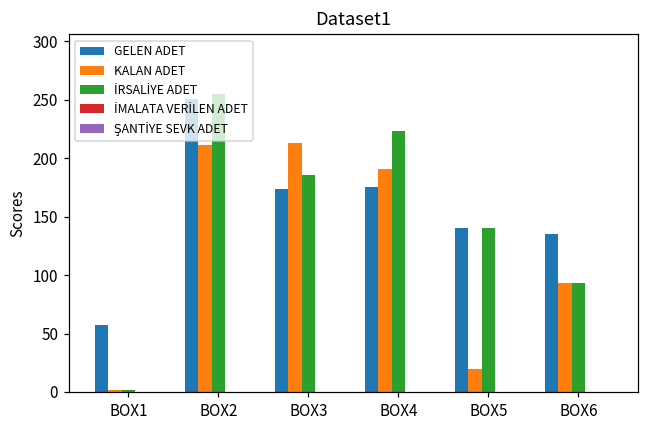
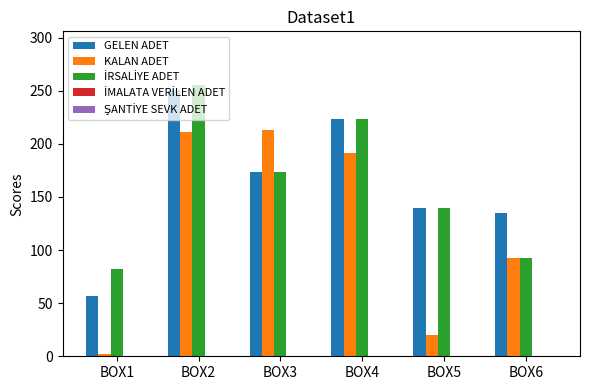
İRSALİYE ADET, BOX1: 2 -> 82
İRSALİYE ADET, BOX3: 186 -> 174
GELEN ADET, BOX4: 175 -> 223
